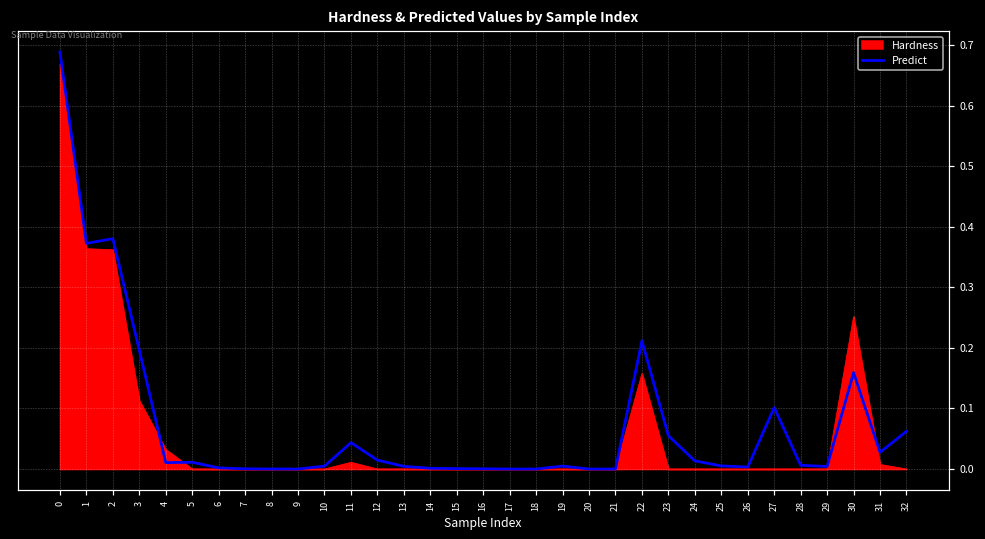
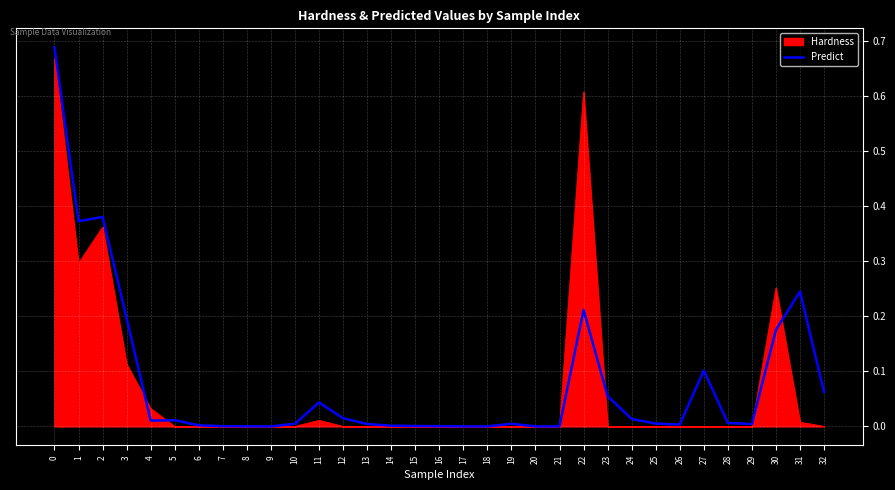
Hardness, 1: 0.36 -> 0.30
Hardness, 22: 0.16 -> 0.61
Predict, 30: 0.16 -> 0.18
Predict, 31: 0.03 -> 0.24
